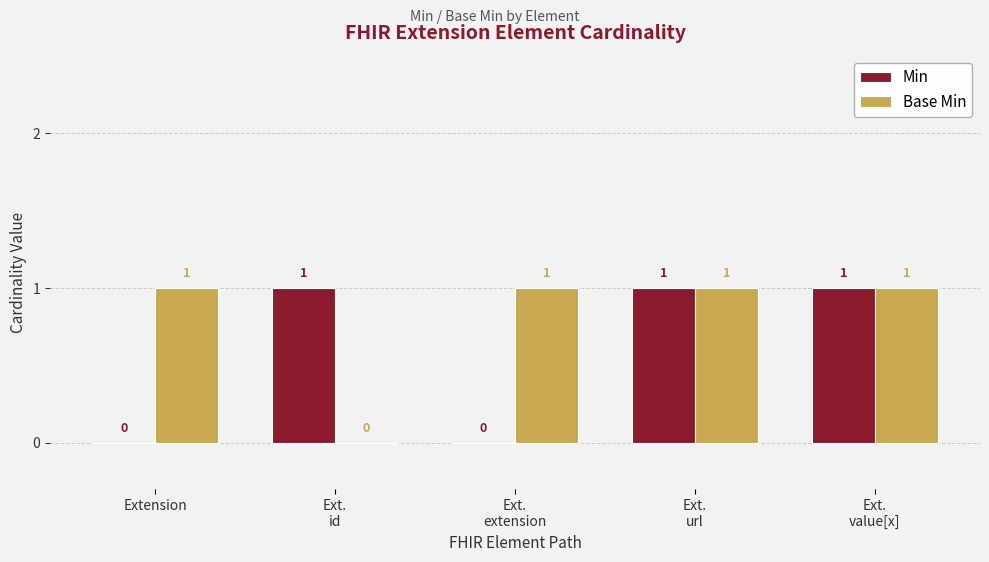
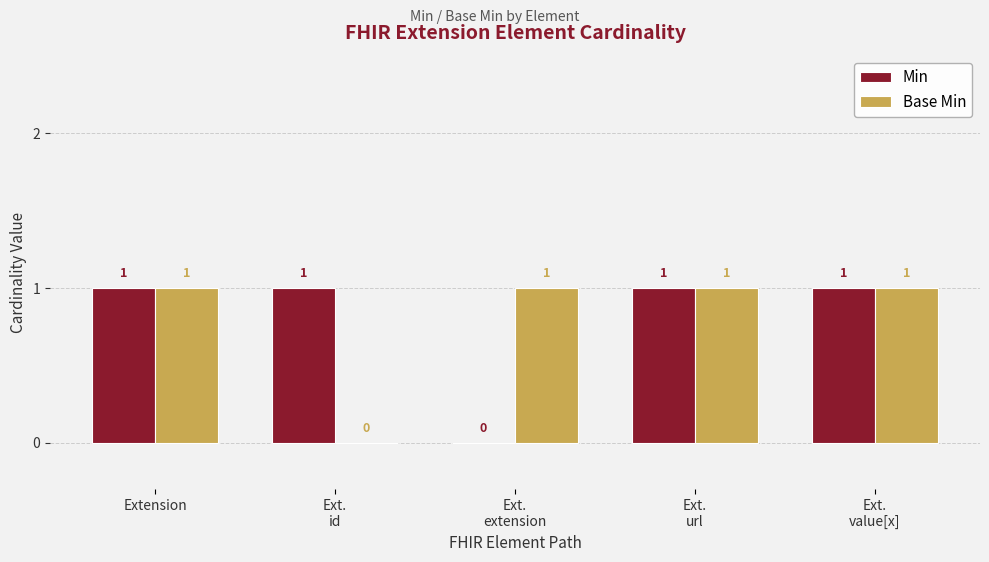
Min, Extension: 0 -> 1
